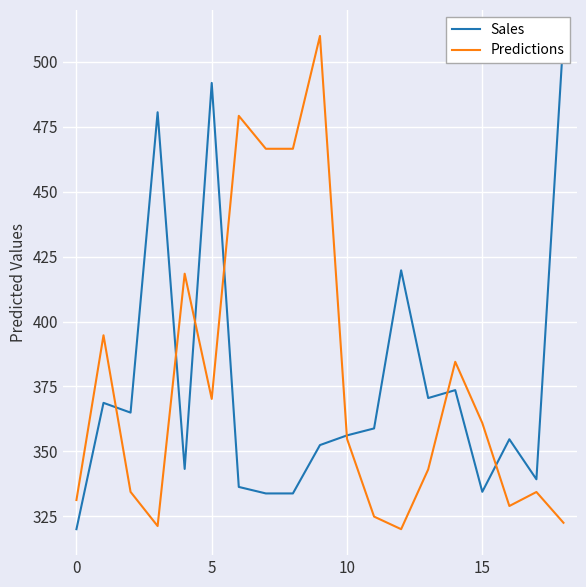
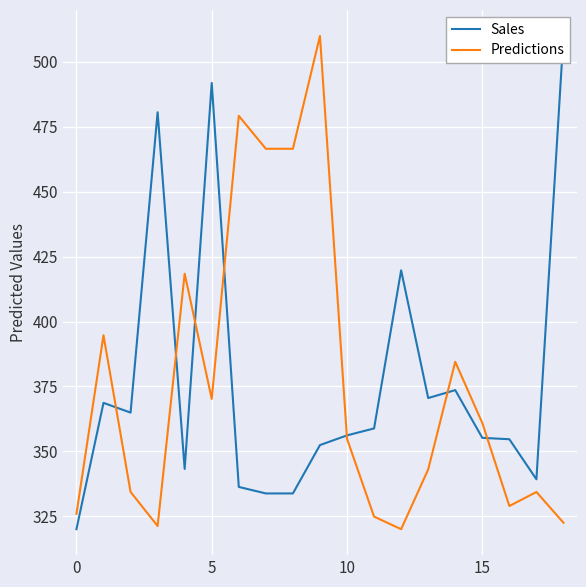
Predictions, 0: 331 -> 326
Sales, 15: 334 -> 355
